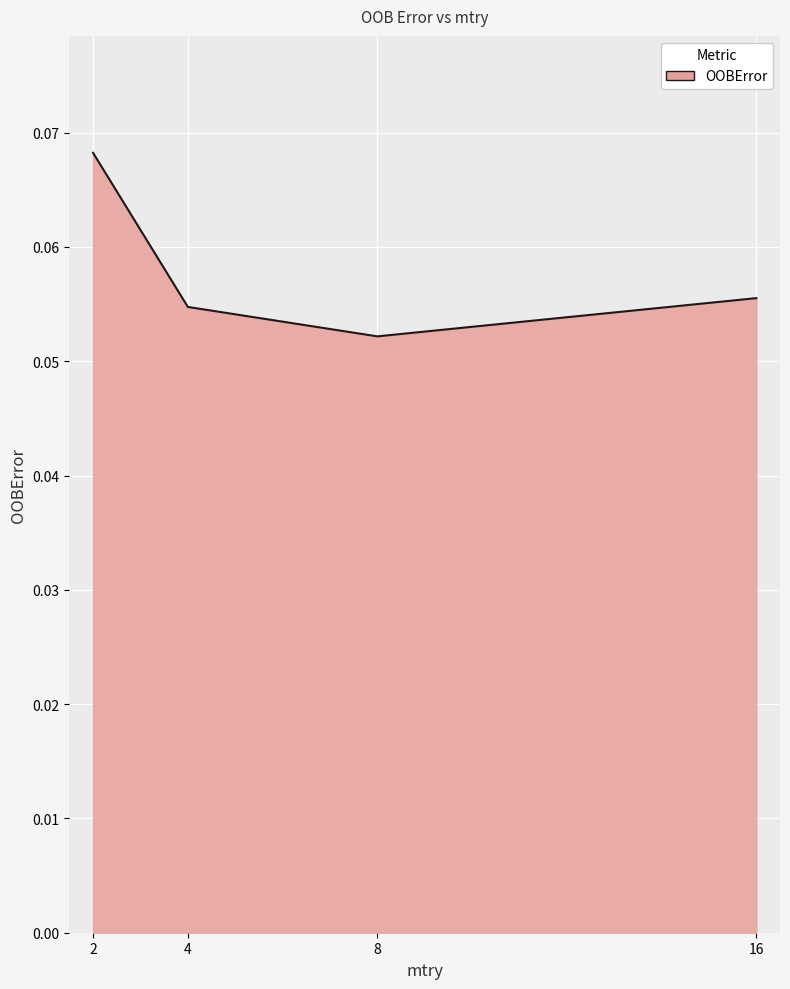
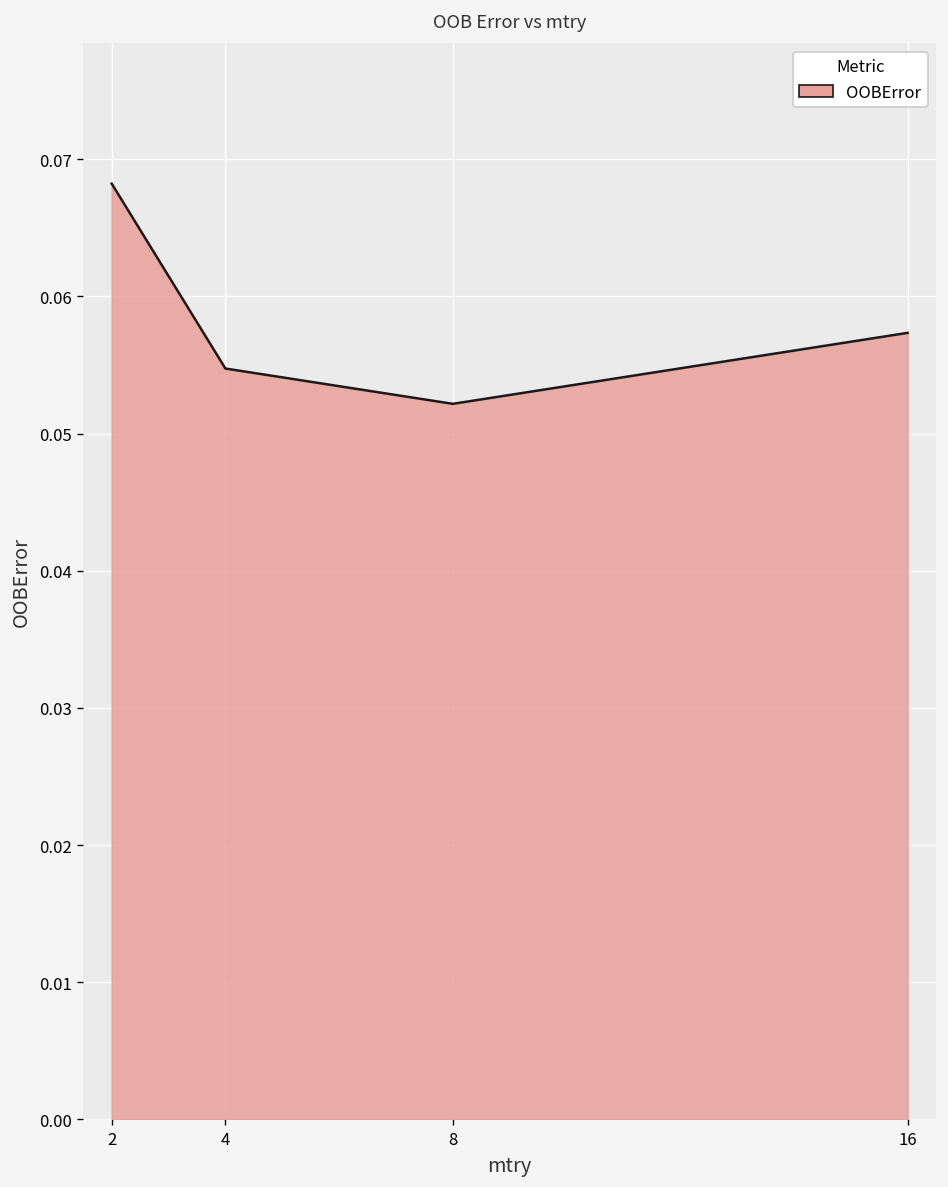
16: 0.0555 -> 0.0573
